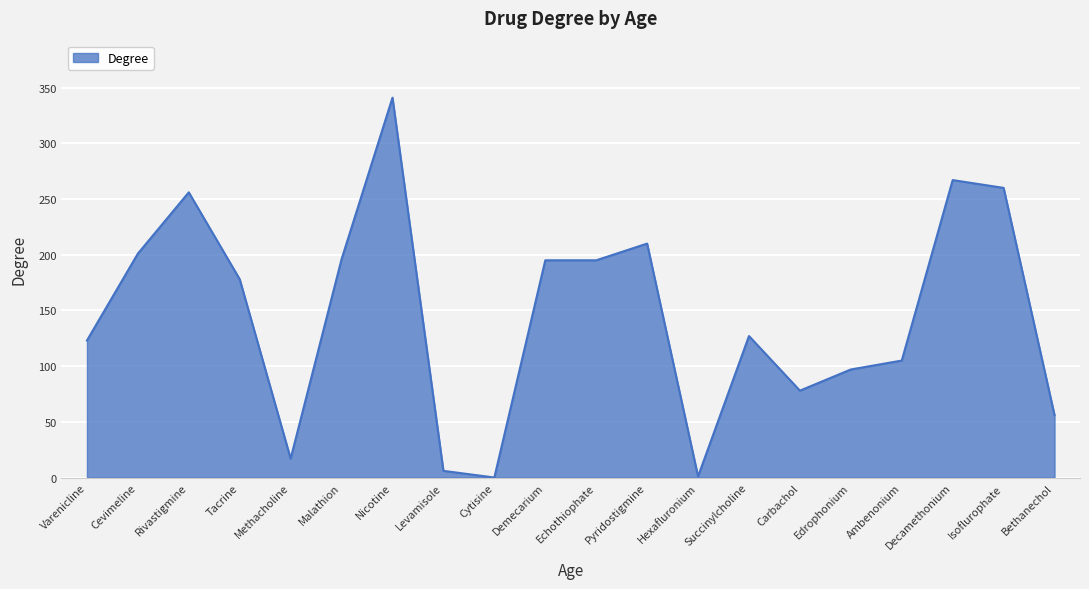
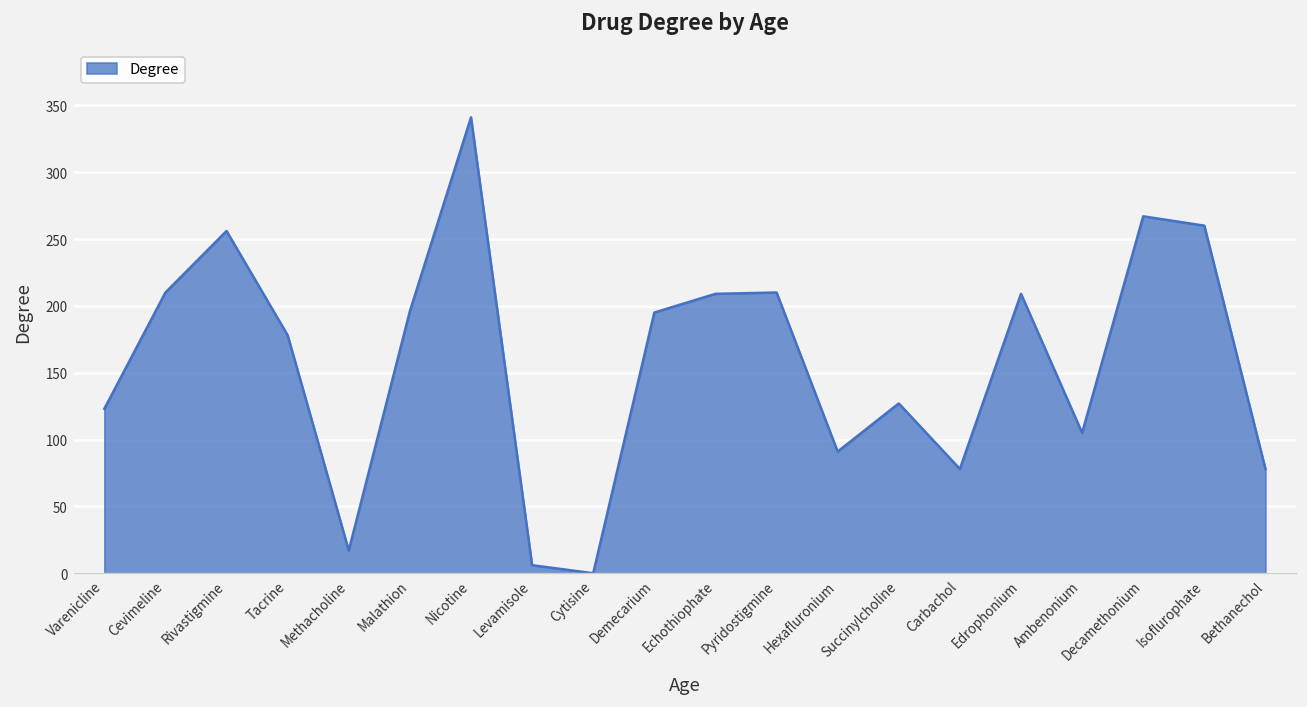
Cevimeline: 201 -> 210
Echothiophate: 195 -> 209
Hexafluronium: 1 -> 91
Edrophonium: 97 -> 209
Bethanechol: 56 -> 78
